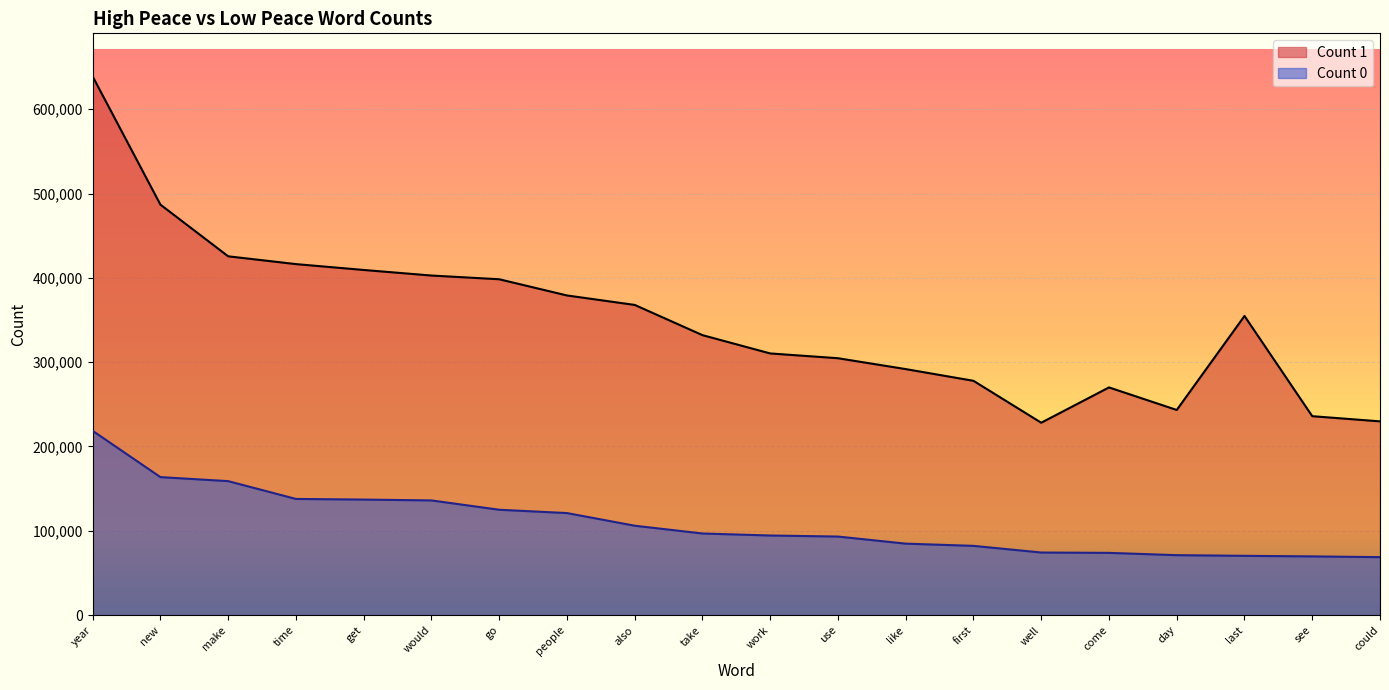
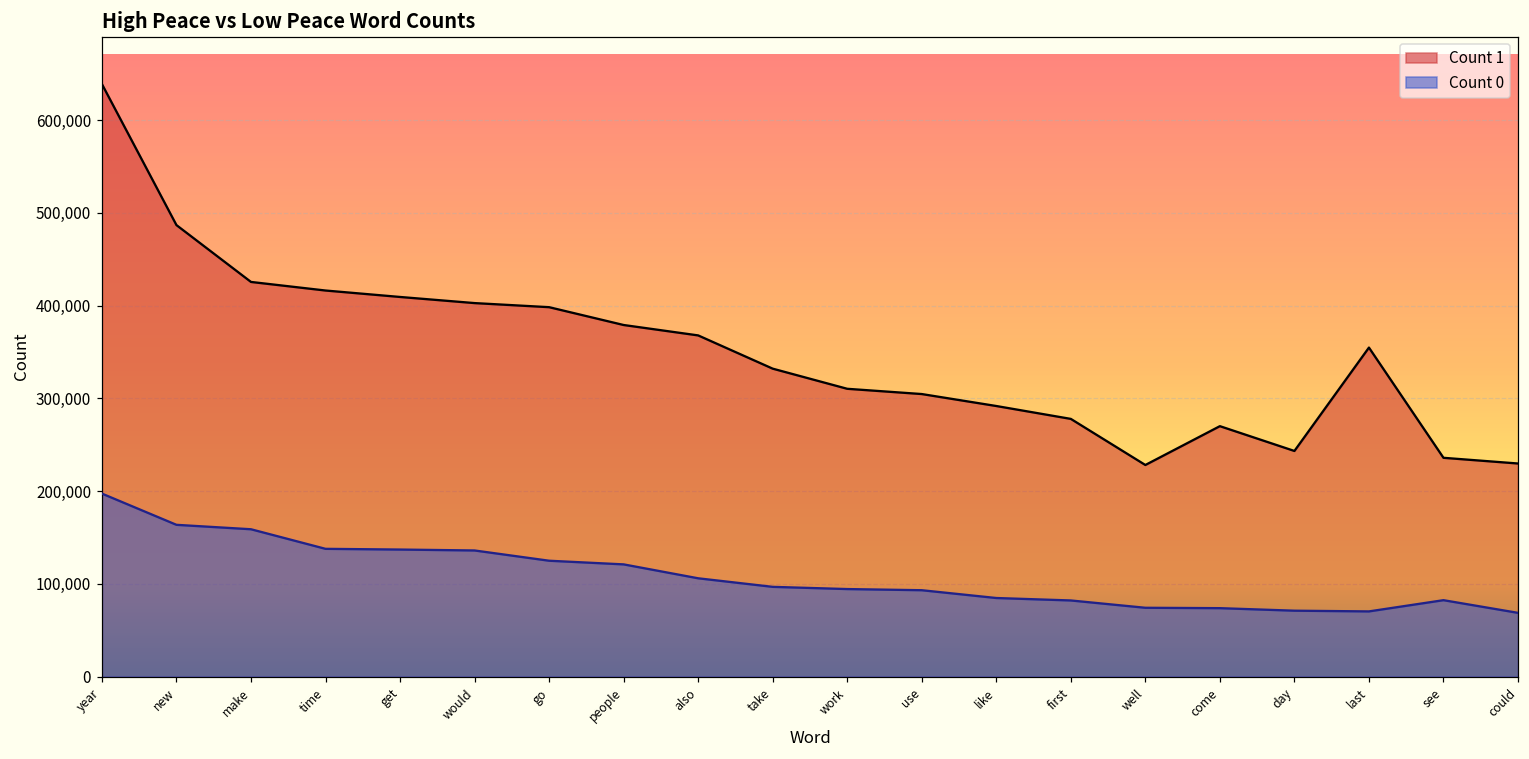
Count 0, year: 220,000 -> 200,000
Count 0, see: 70,000 -> 80,000
